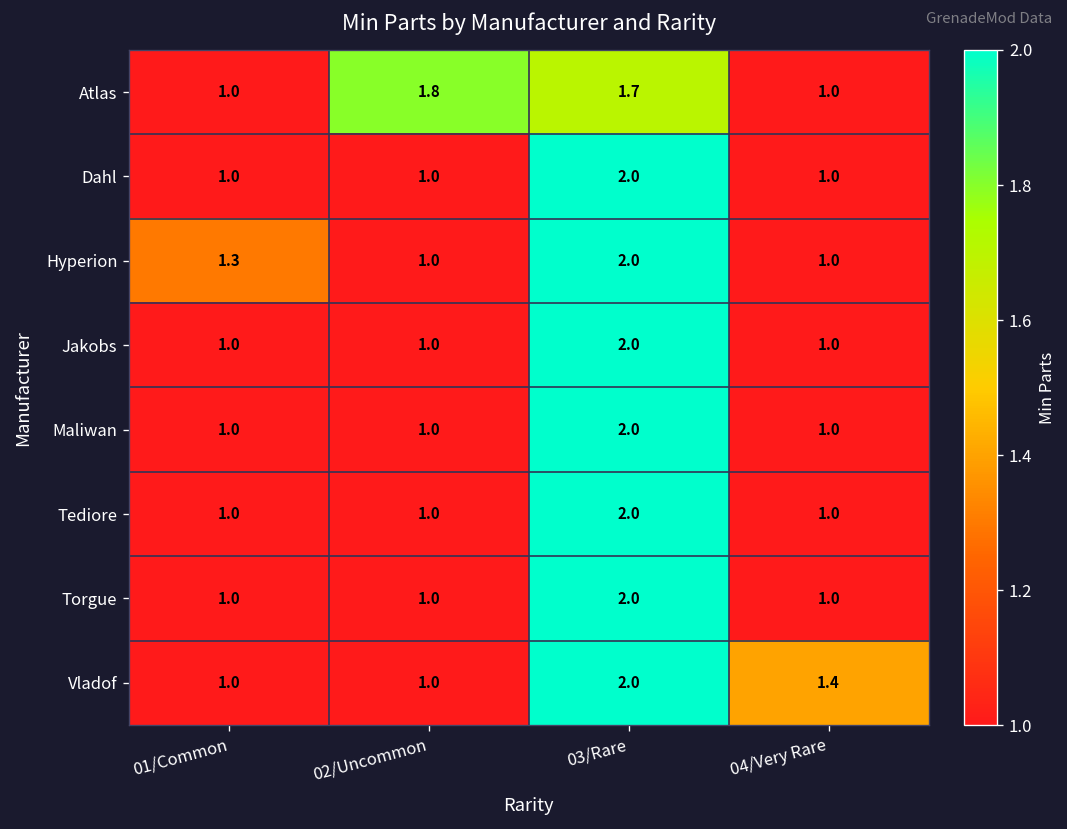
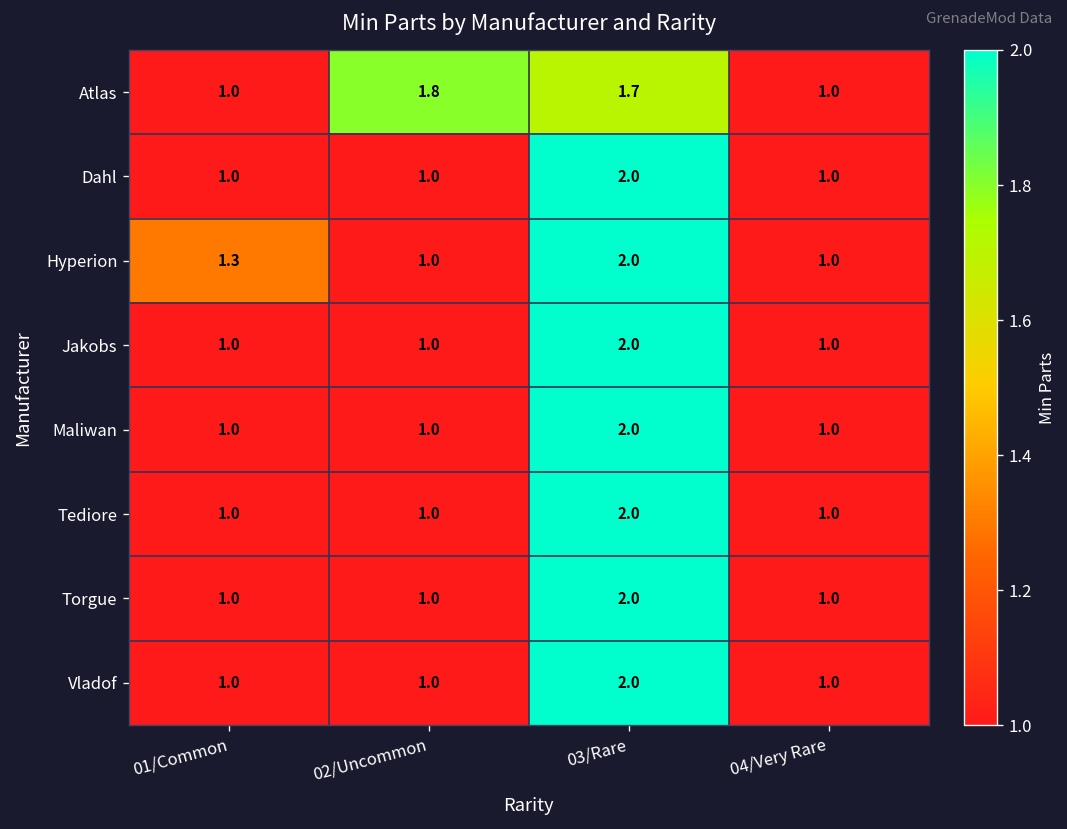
Vladof, 04/Very Rare: 1.4 -> 1.0
